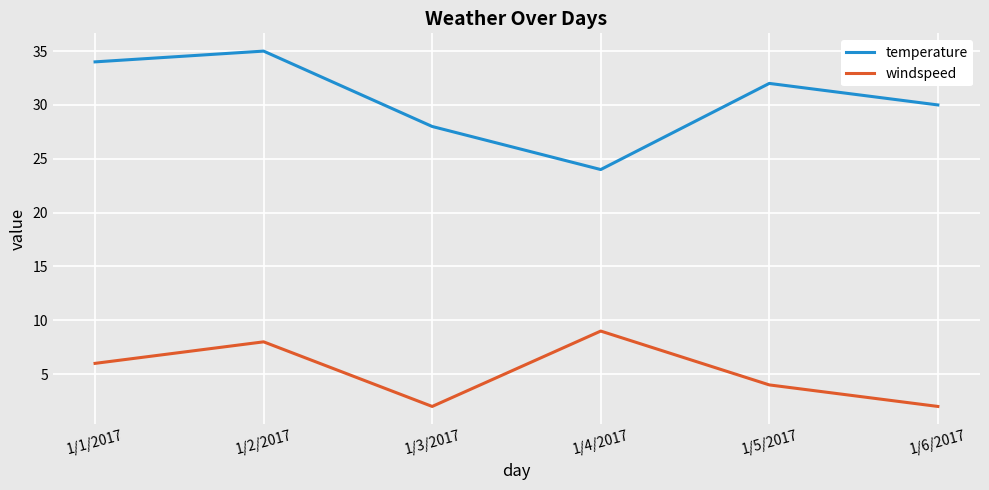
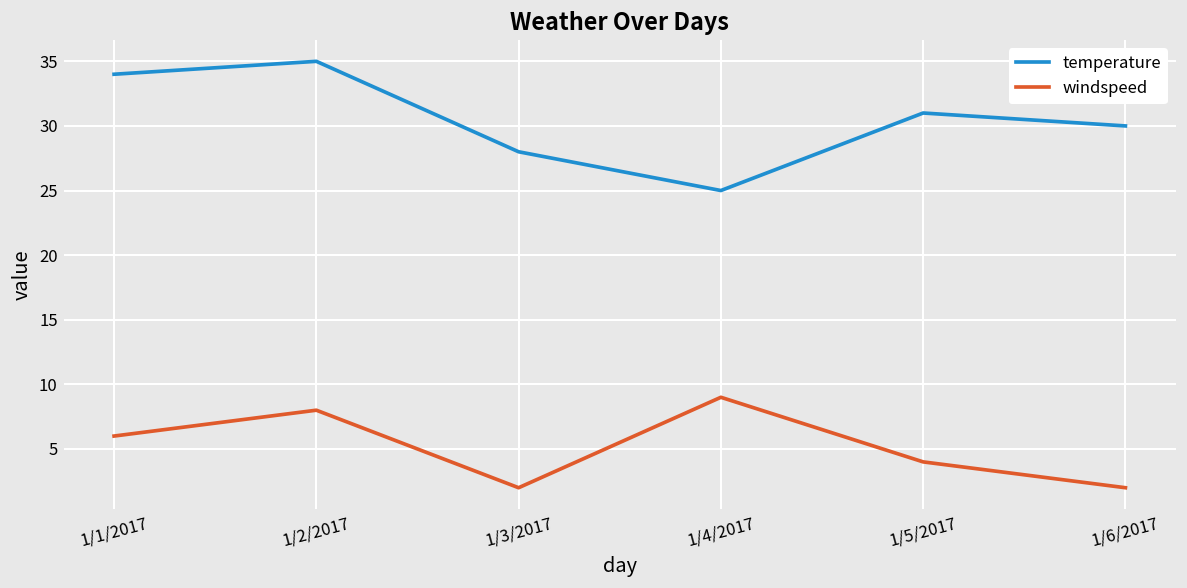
temperature, 1/4/2017: 24 -> 25
temperature, 1/5/2017: 32 -> 31
